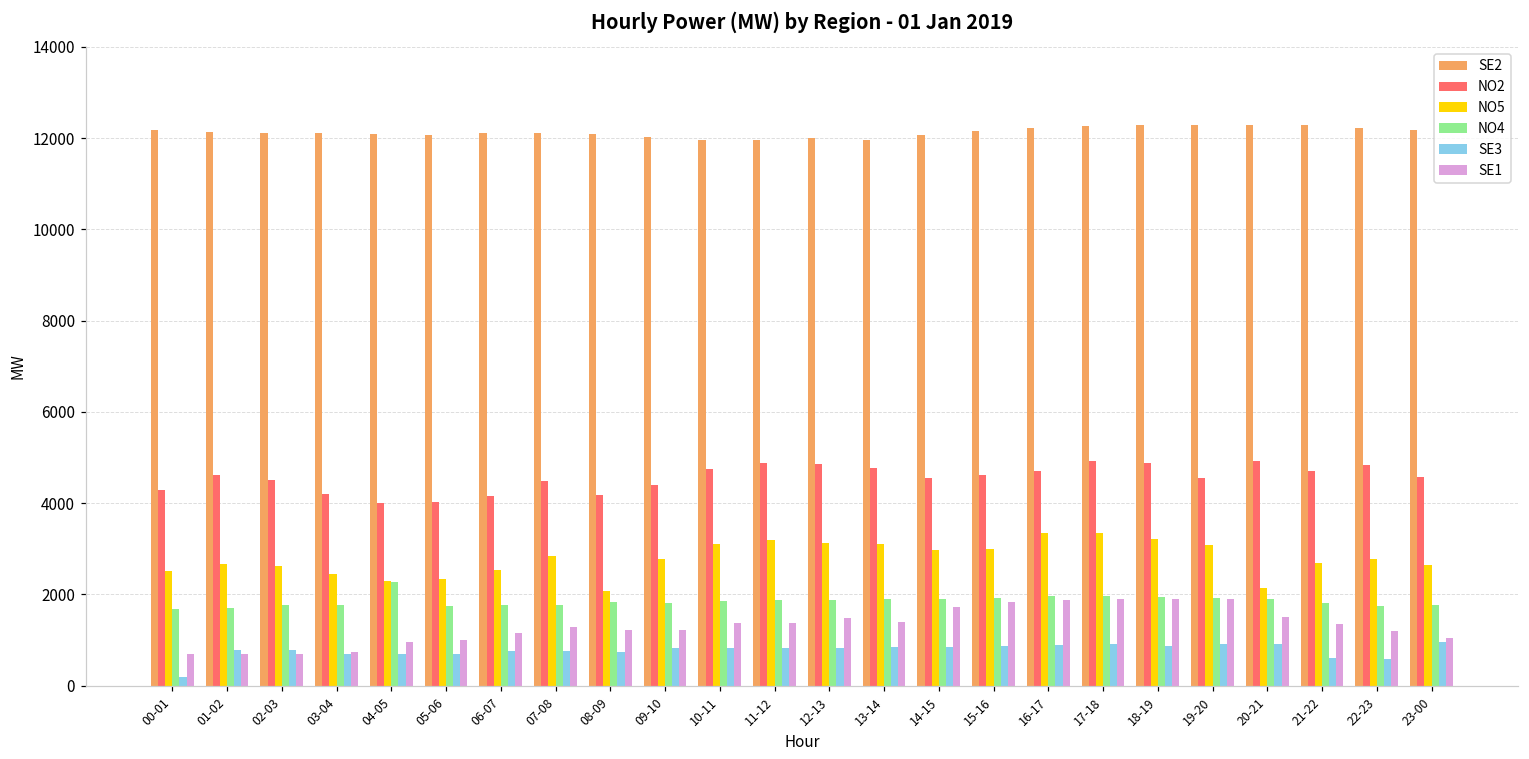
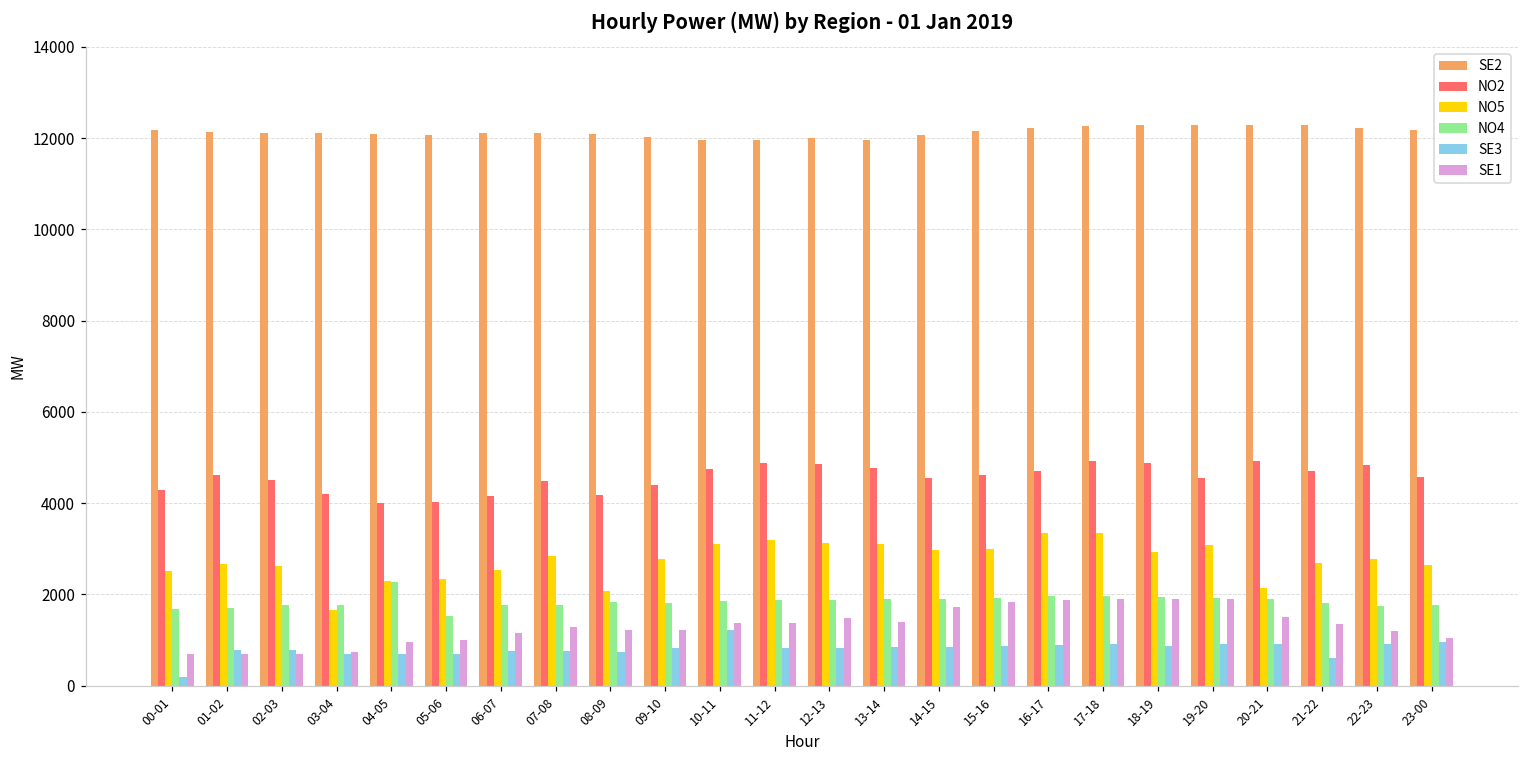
NO5, 03-04: 2400 -> 1700
NO4, 05-06: 1800 -> 1500
SE3, 10-11: 800 -> 1200
NO5, 18-19: 3200 -> 2900
SE3, 22-23: 600 -> 900
